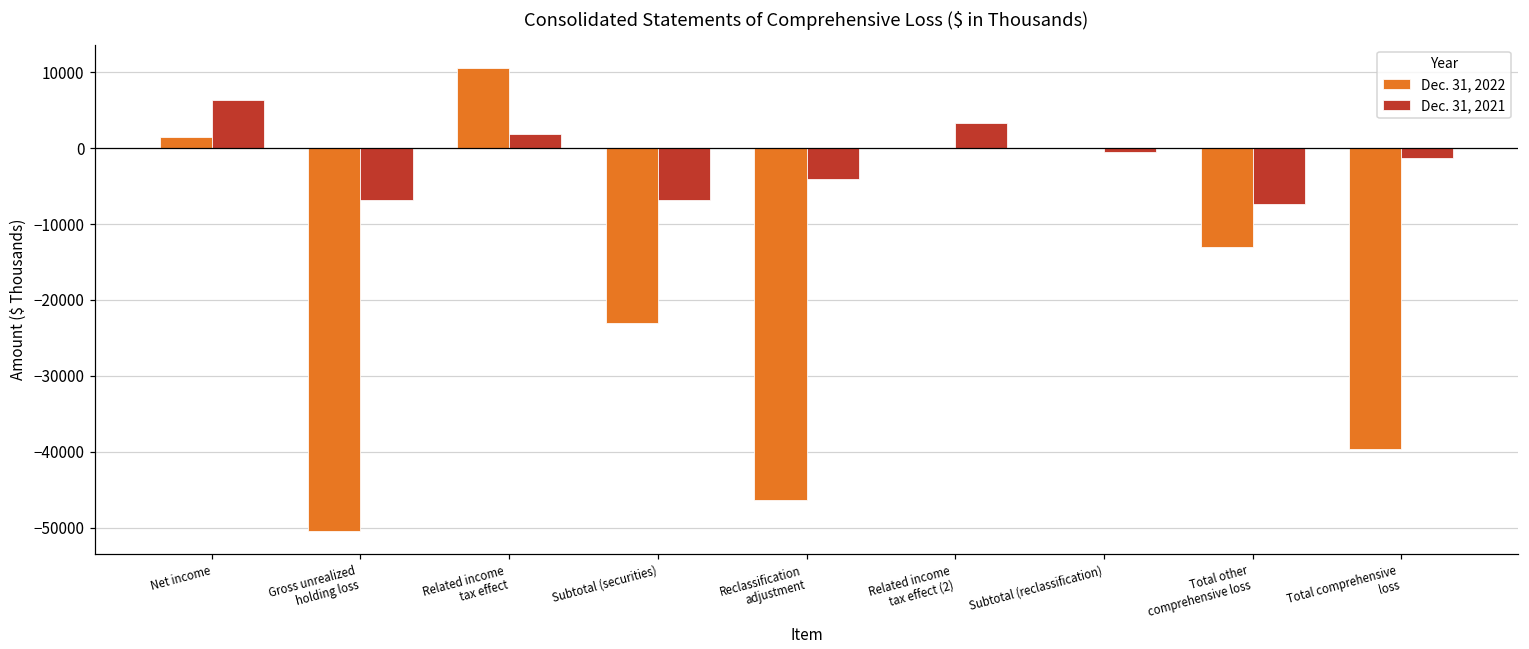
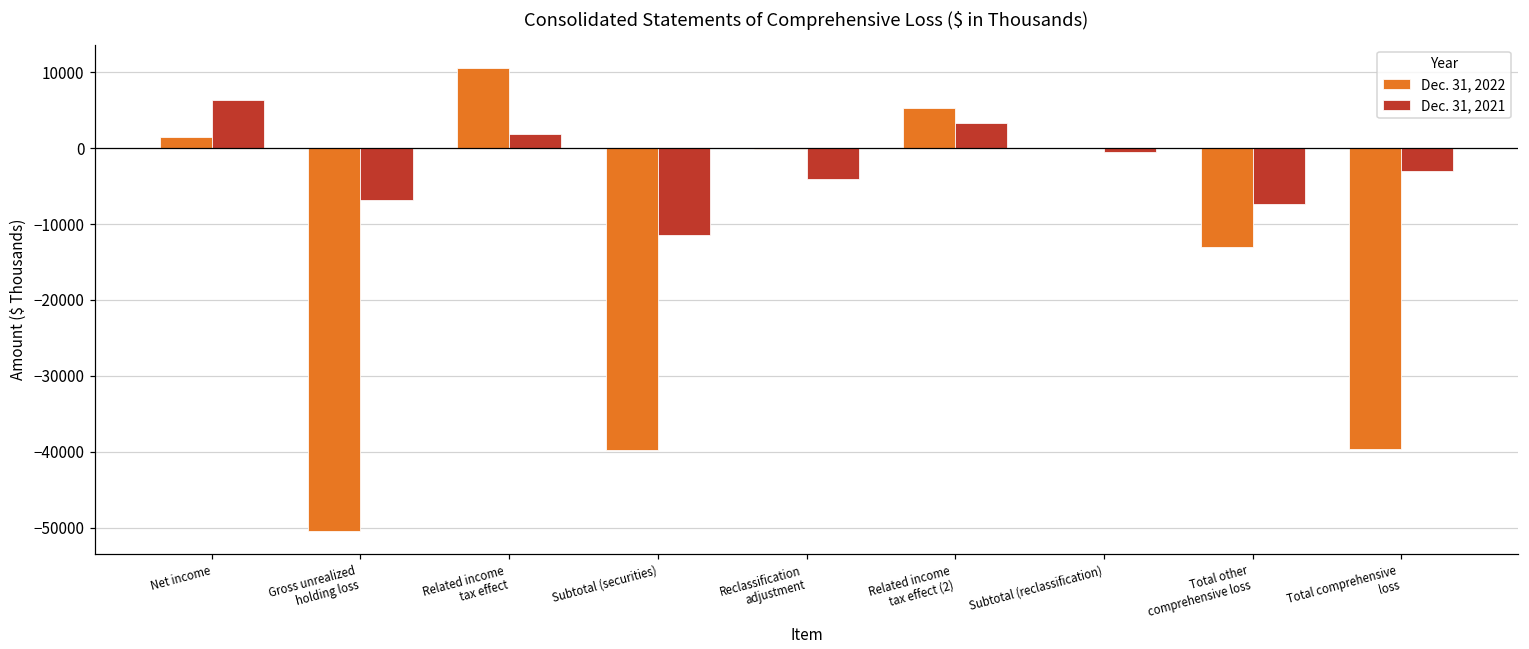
Dec. 31, 2022, Subtotal (securities): -23000 -> -40000
Dec. 31, 2021, Subtotal (securities): -7000 -> -11000
Dec. 31, 2022, Reclassification adjustment: -46000 -> 0
Dec. 31, 2022, Related income tax effect (2): 0 -> 5000
Dec. 31, 2021, Total comprehensive loss: -1000 -> -3000
